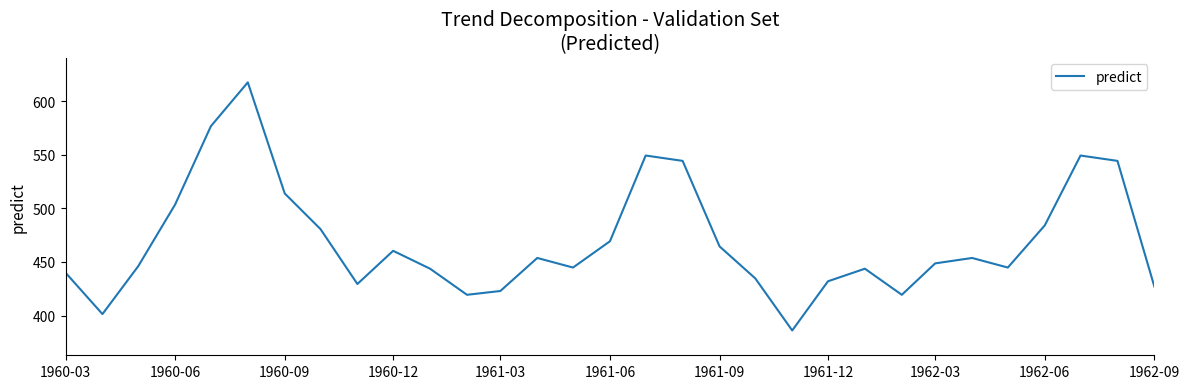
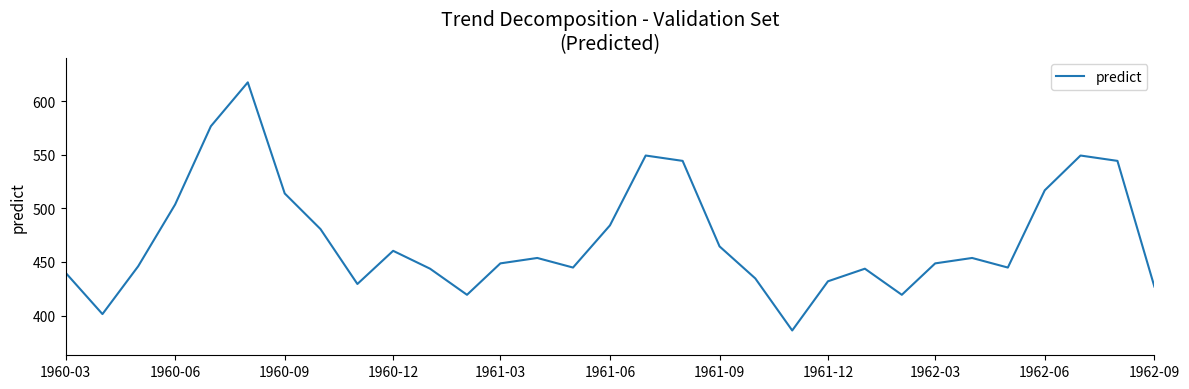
1961-03: 423 -> 449
1961-06: 469 -> 484
1962-06: 484 -> 517
